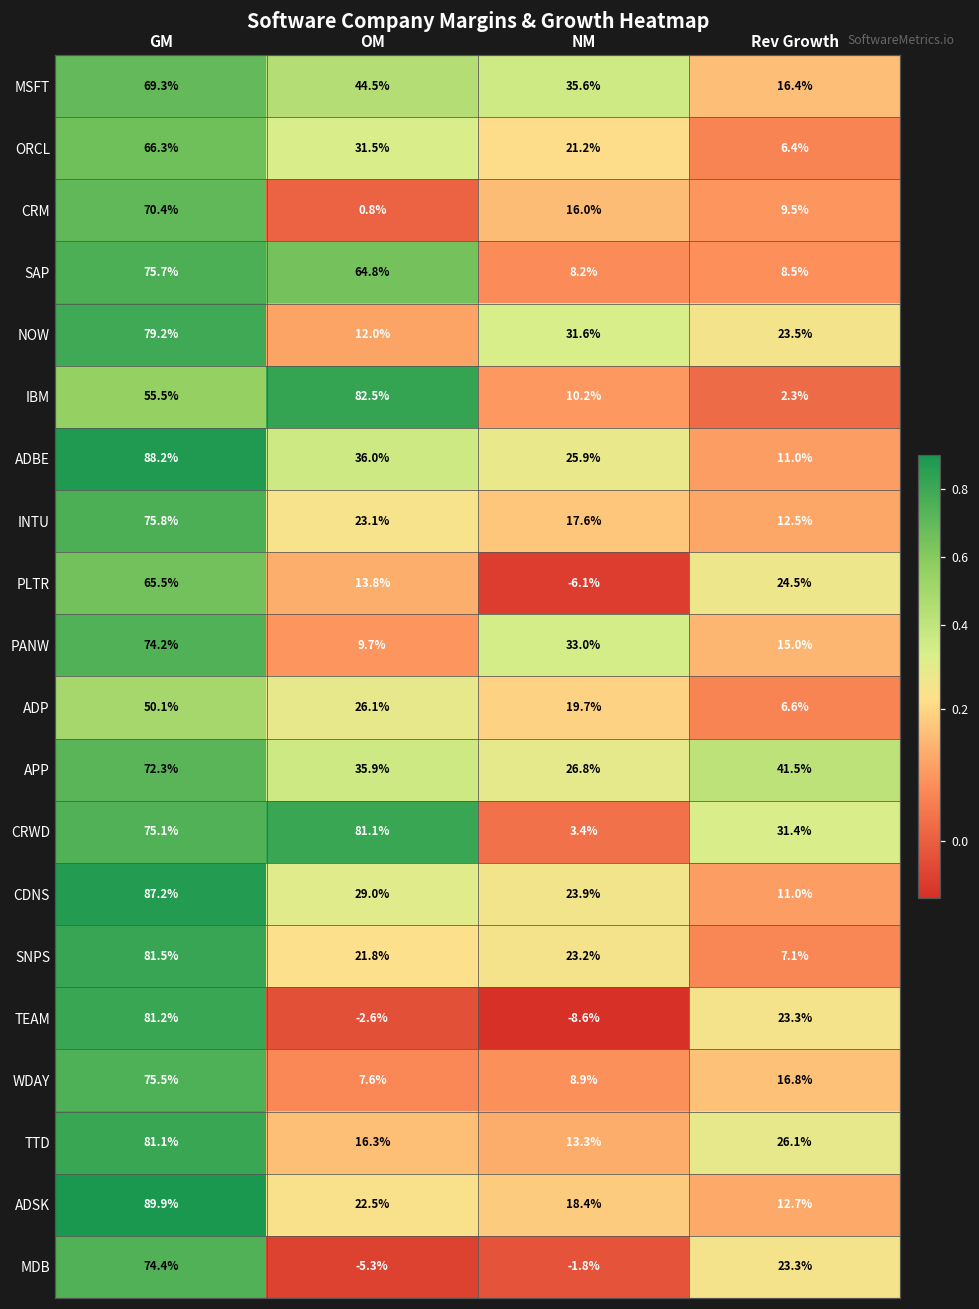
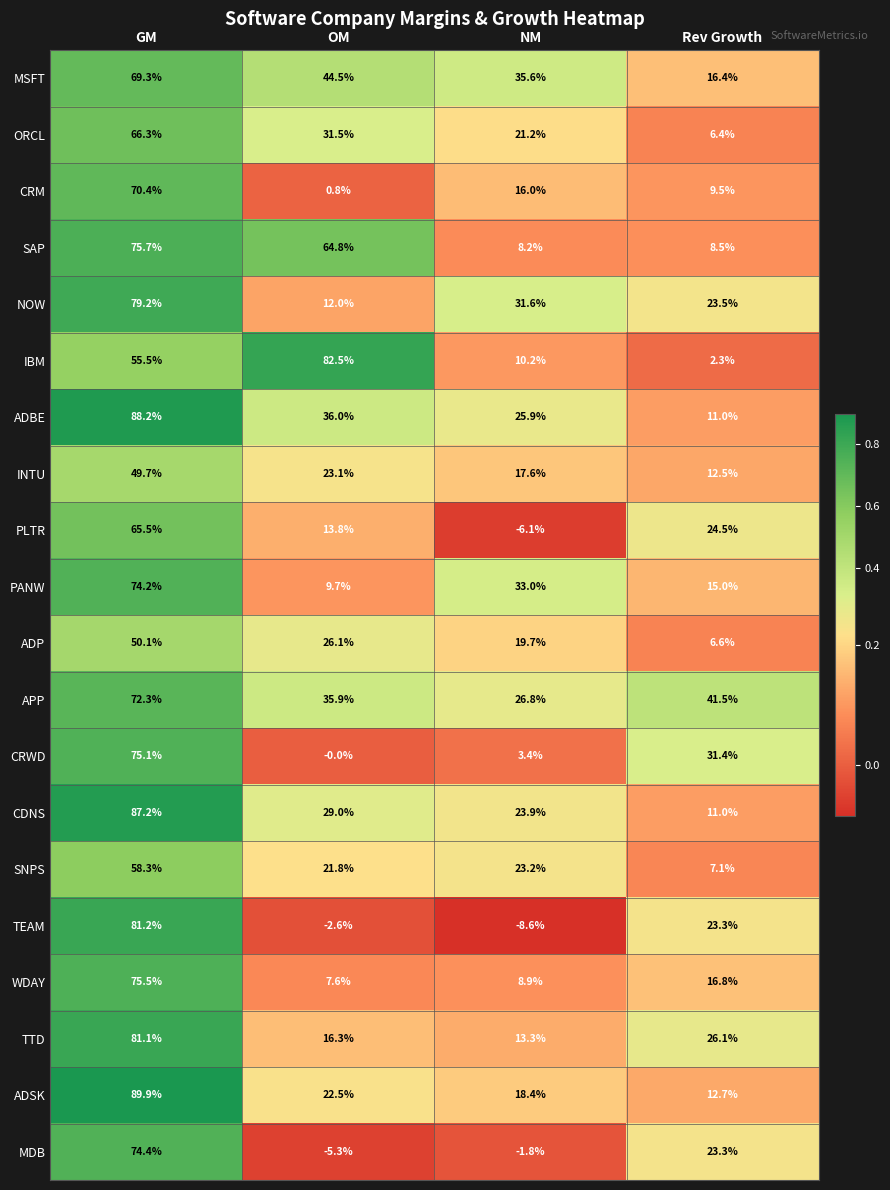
INTU, GM: 75.8% -> 49.7%
CRWD, OM: 81.1% -> -0.0%
SNPS, GM: 81.5% -> 58.3%
